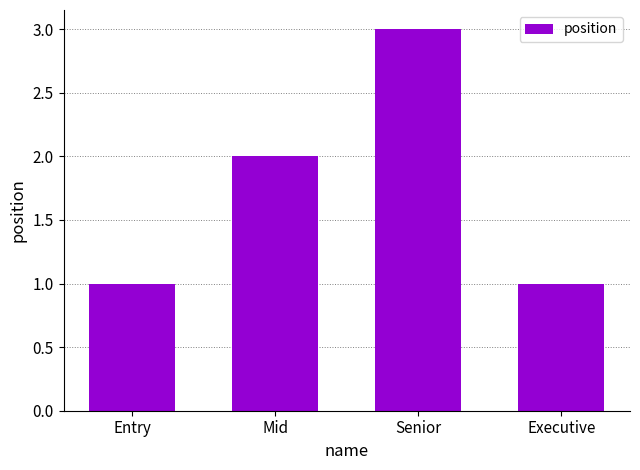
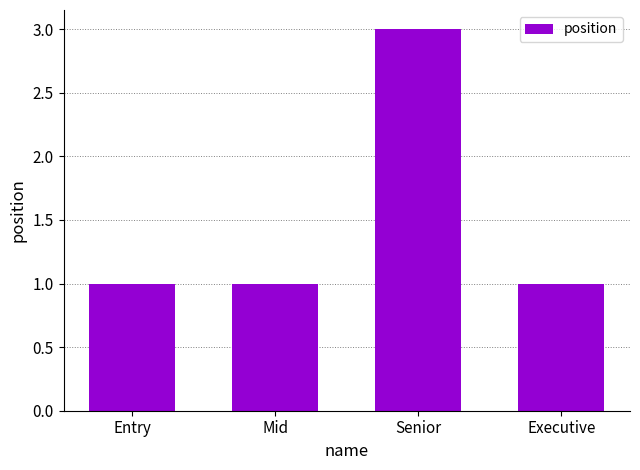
Mid: 2 -> 1
